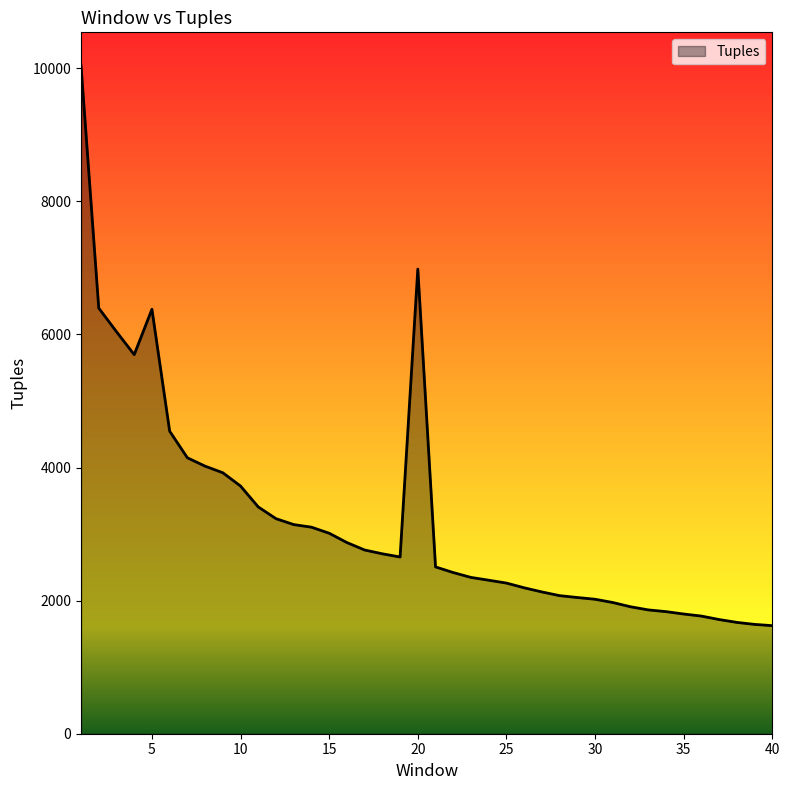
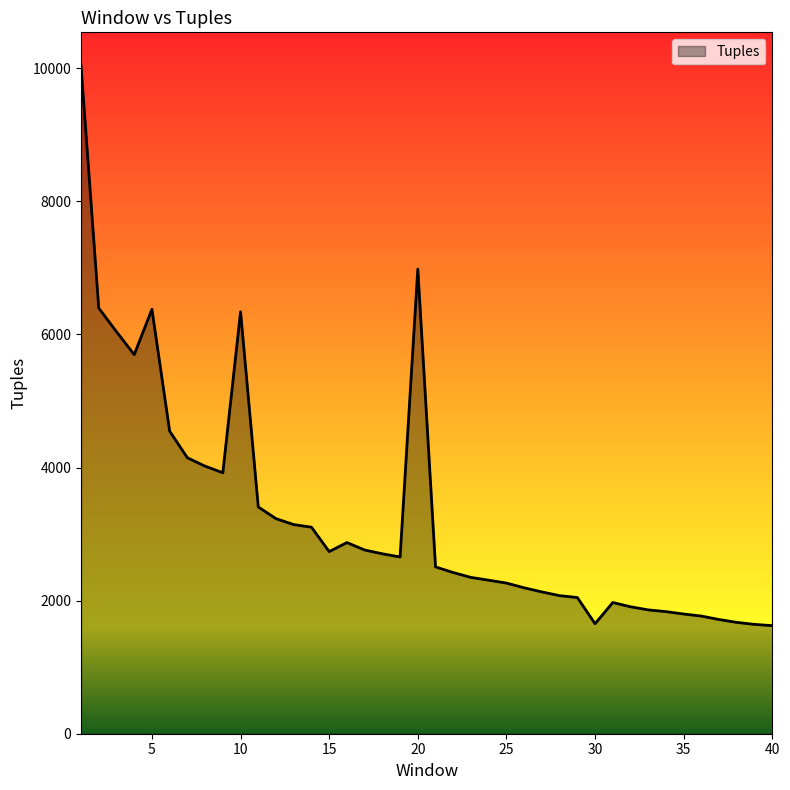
10: 3700 -> 6300
15: 3000 -> 2700
30: 2000 -> 1700
